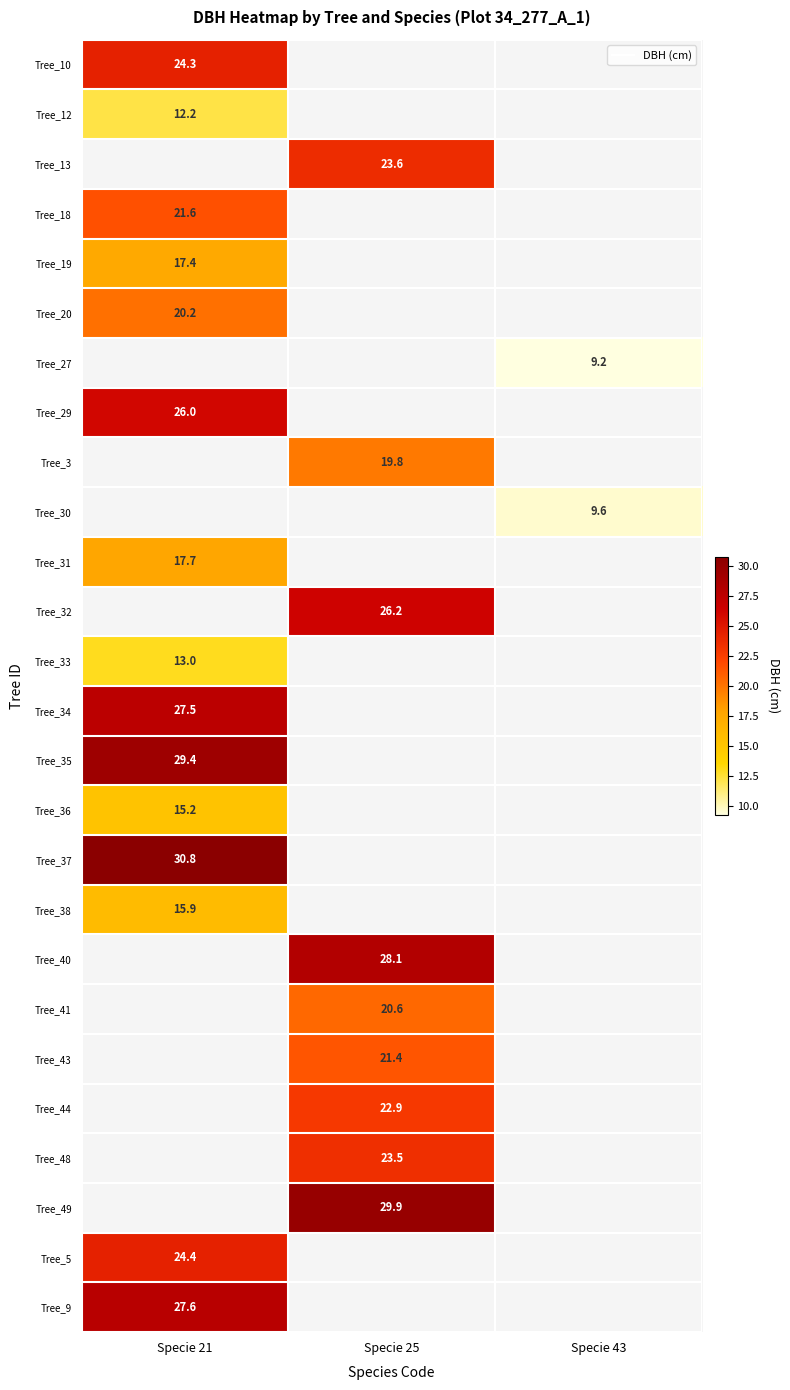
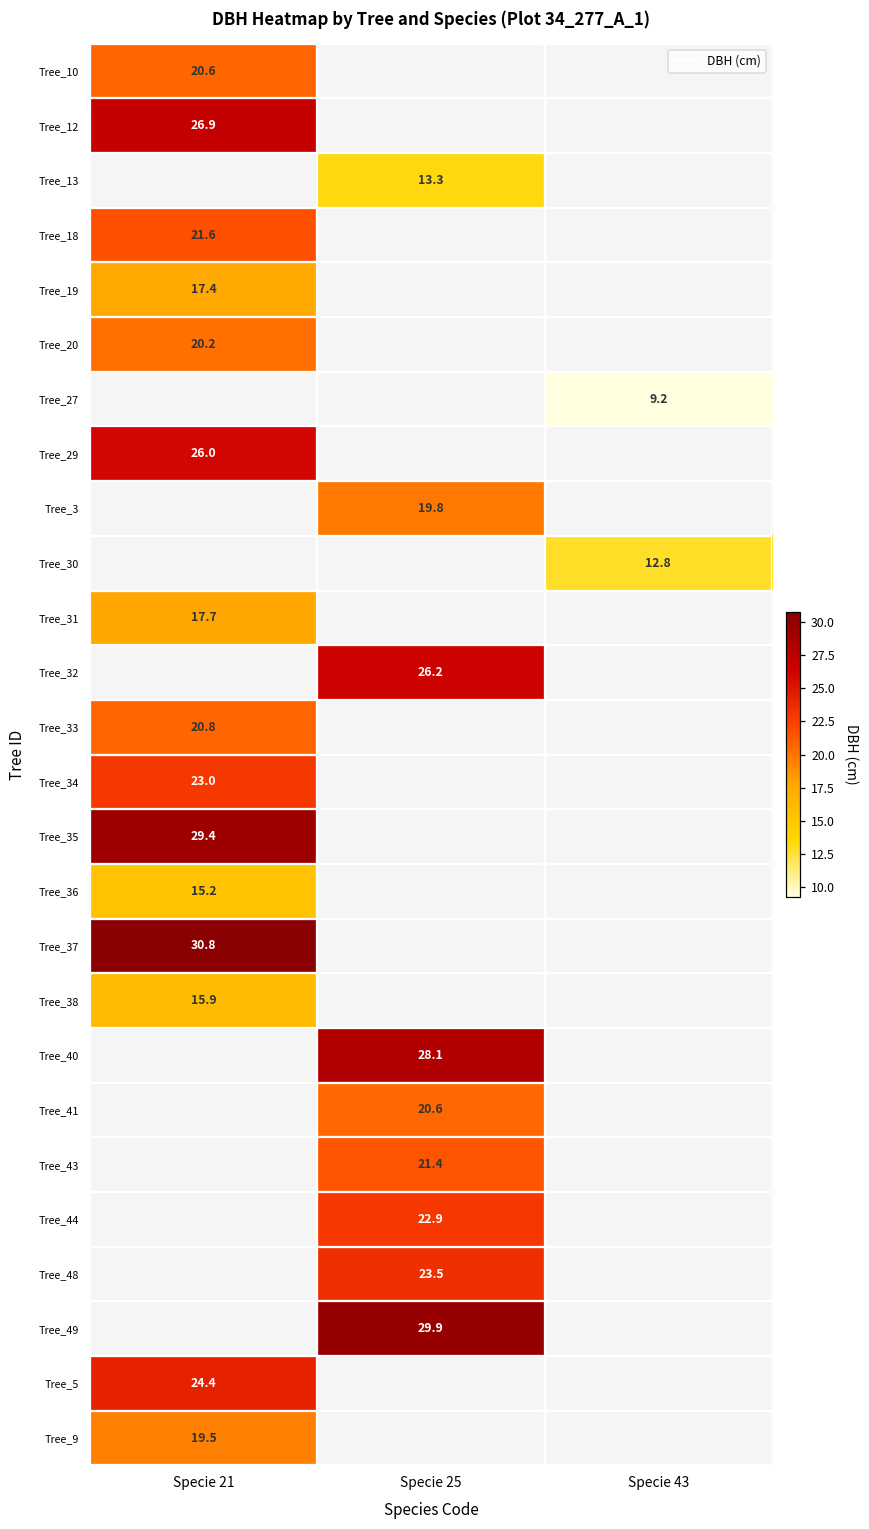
Tree_10, Specie 21: 24.3 -> 20.6
Tree_12, Specie 21: 12.2 -> 26.9
Tree_13, Specie 25: 23.6 -> 13.3
Tree_30, Specie 43: 9.6 -> 12.8
Tree_33, Specie 21: 13.0 -> 20.8
Tree_34, Specie 21: 27.5 -> 23.0
Tree_9, Specie 21: 27.6 -> 19.5
